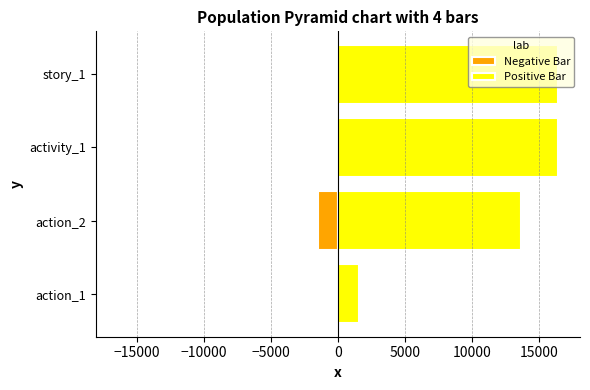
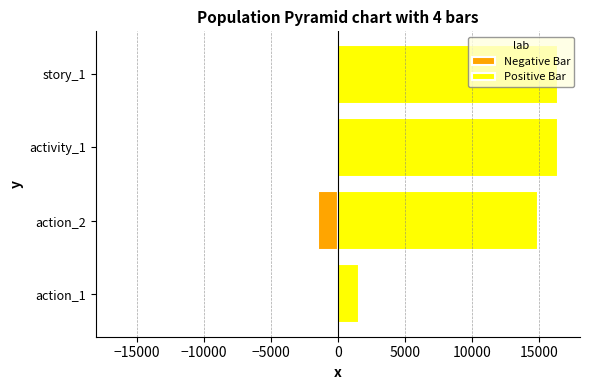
Positive Bar, action_2: 13700 -> 14900
